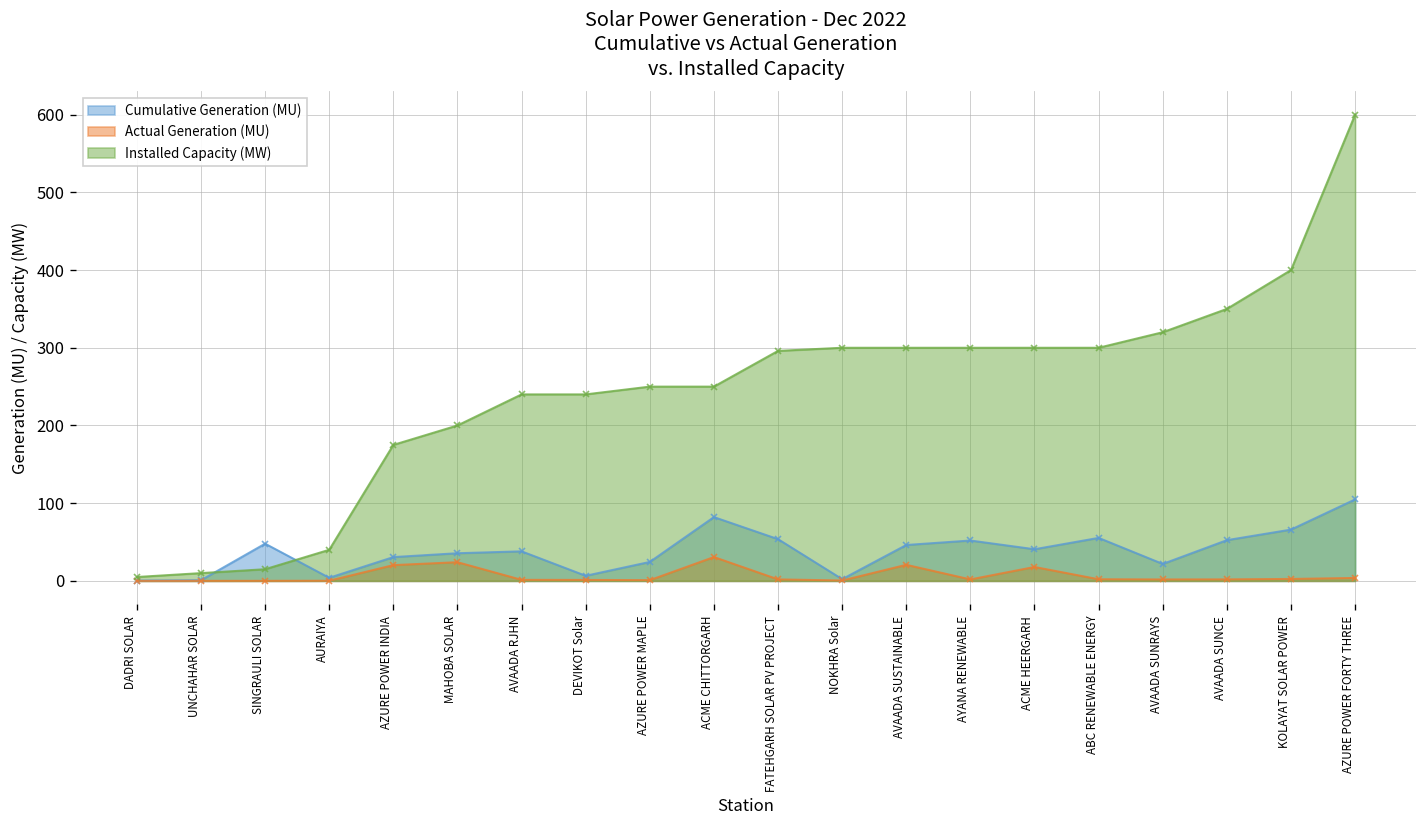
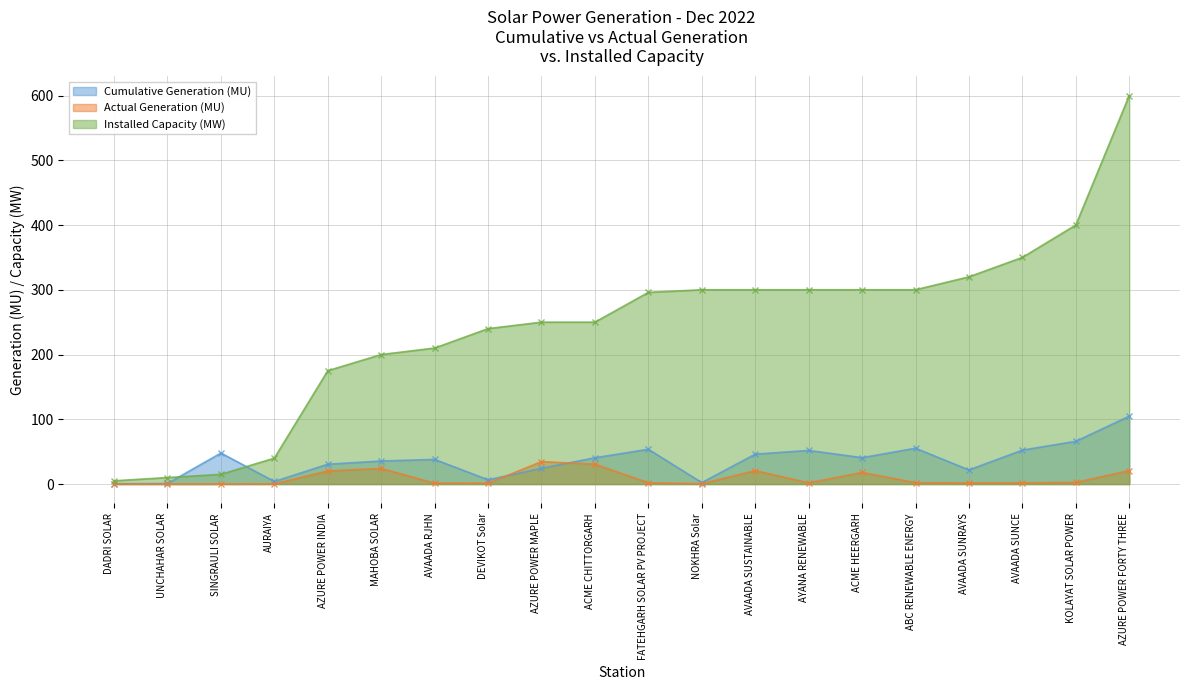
Installed Capacity (MW), AVAADA RJHN: 240 -> 210
Actual Generation (MU), AZURE POWER MAPLE: 0 -> 30
Cumulative Generation (MU), ACME CHITTORGARH: 80 -> 40
Actual Generation (MU), AZURE POWER FORTY THREE: 0 -> 20
